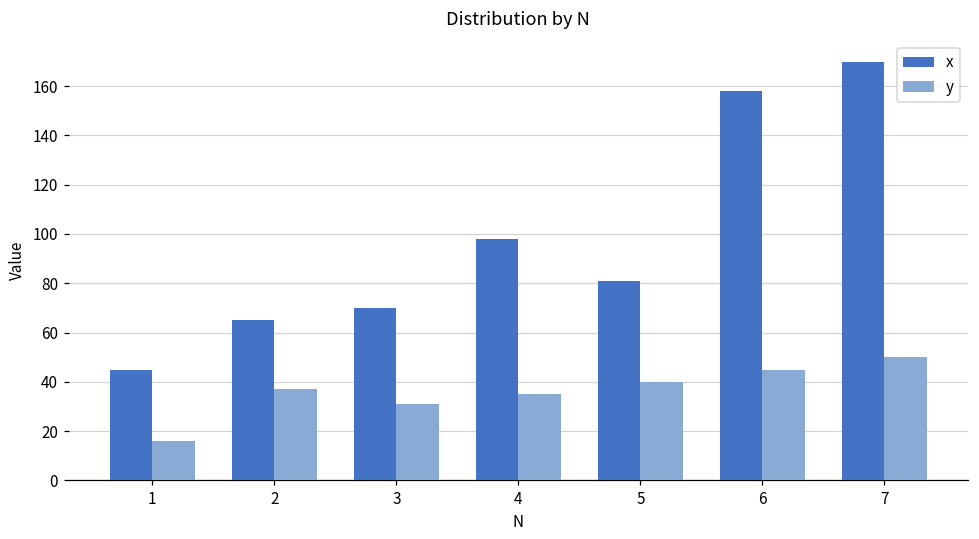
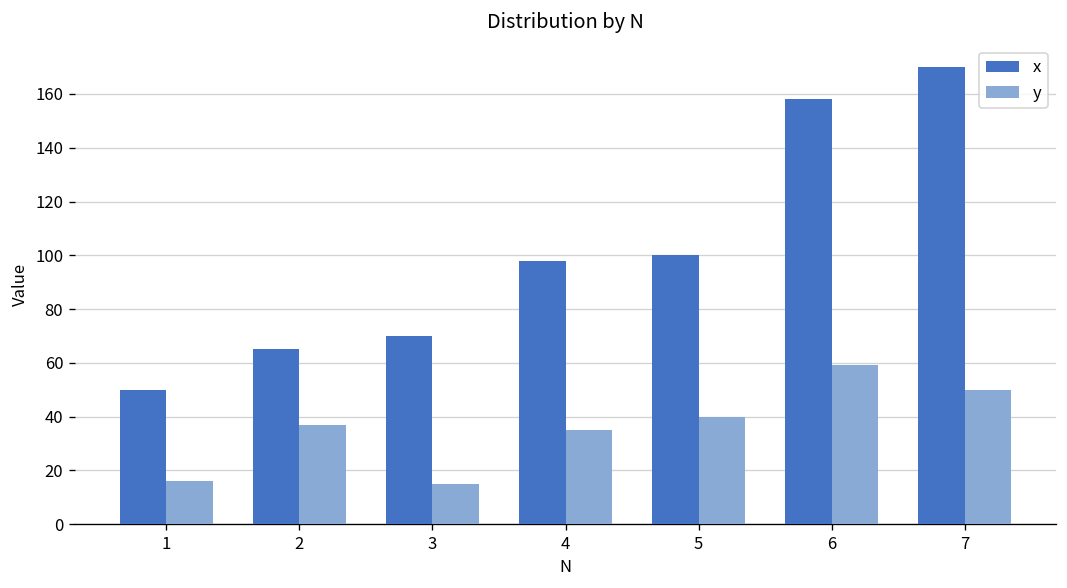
x, 1: 45 -> 50
y, 3: 31 -> 15
x, 5: 81 -> 100
y, 6: 45 -> 59
